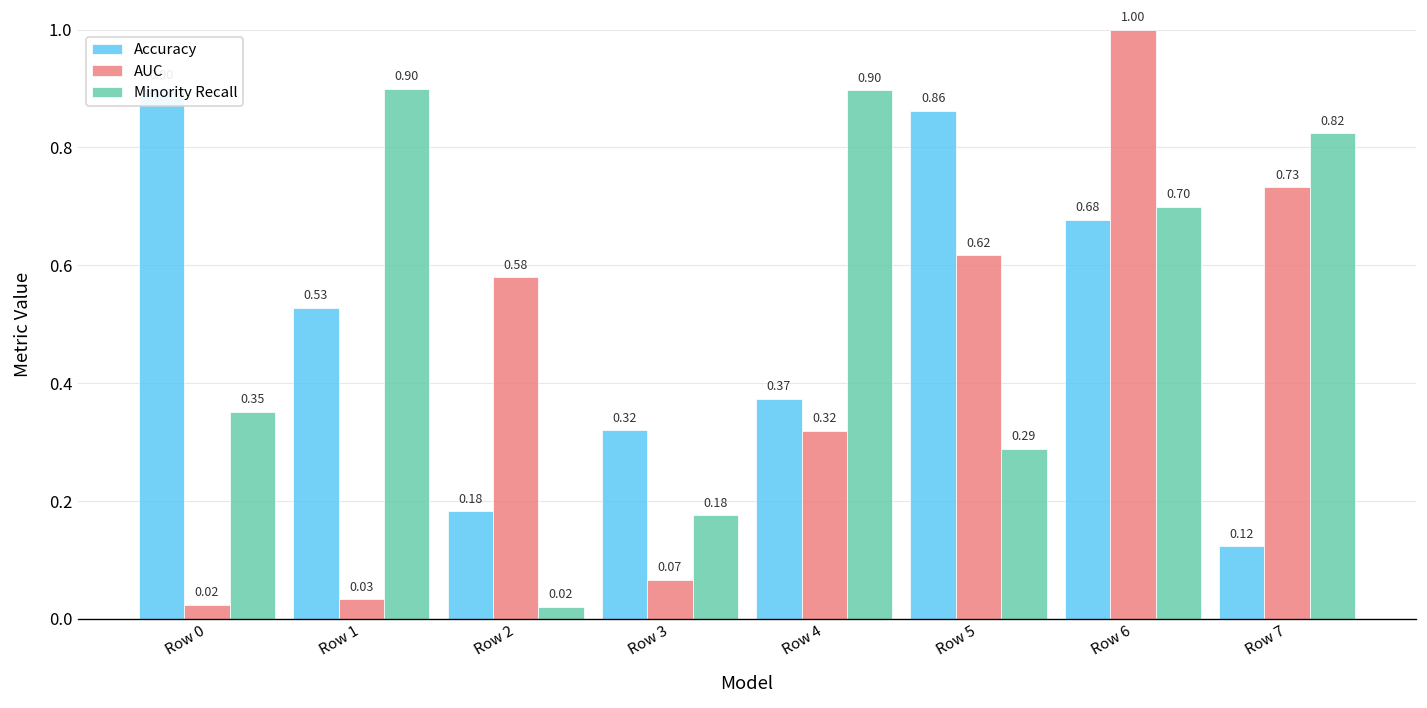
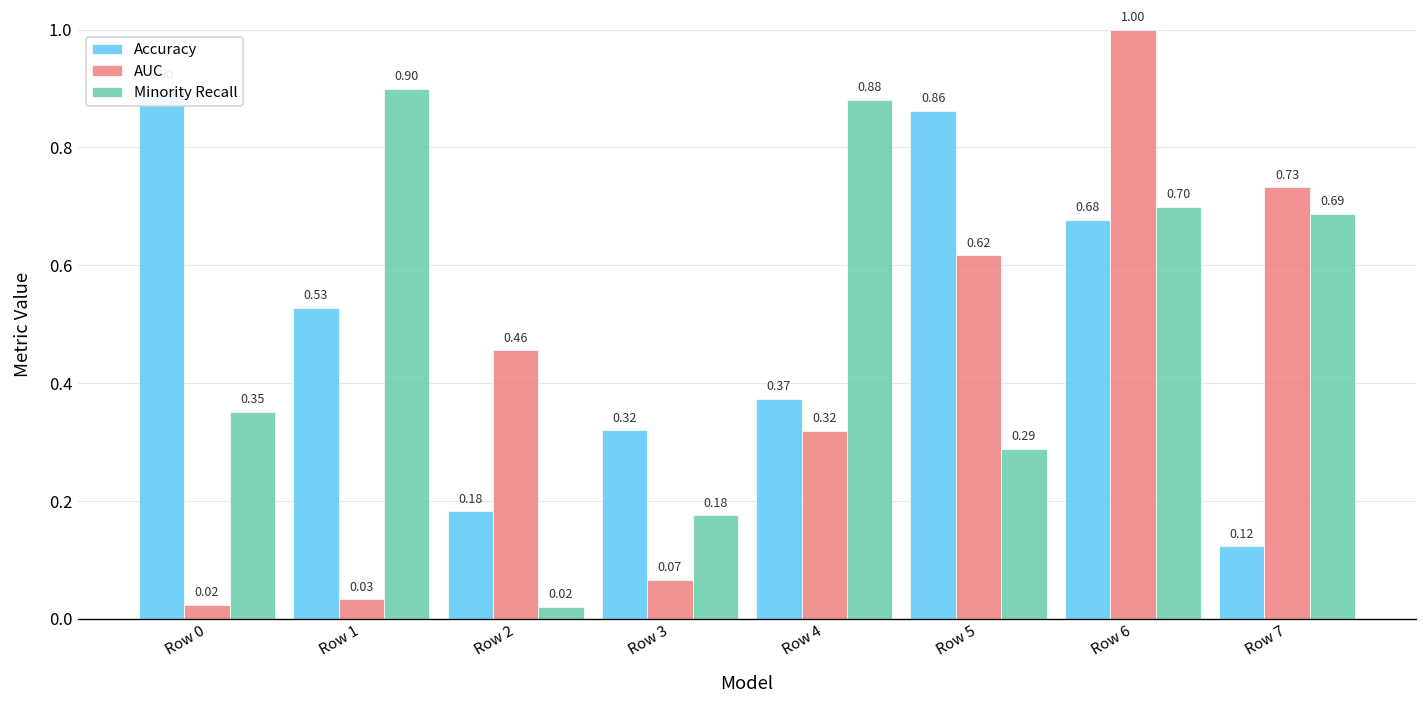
AUC, Row 2: 0.58 -> 0.46
Minority Recall, Row 4: 0.90 -> 0.88
Minority Recall, Row 7: 0.82 -> 0.69
